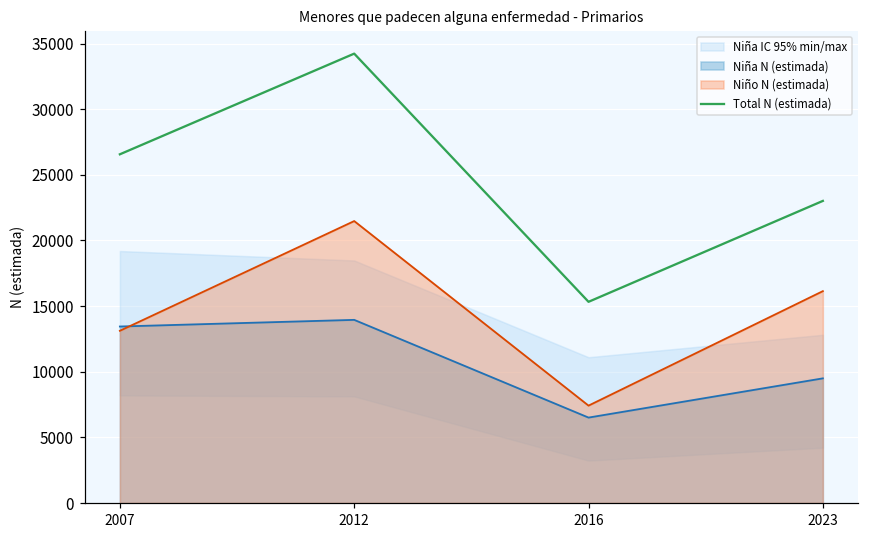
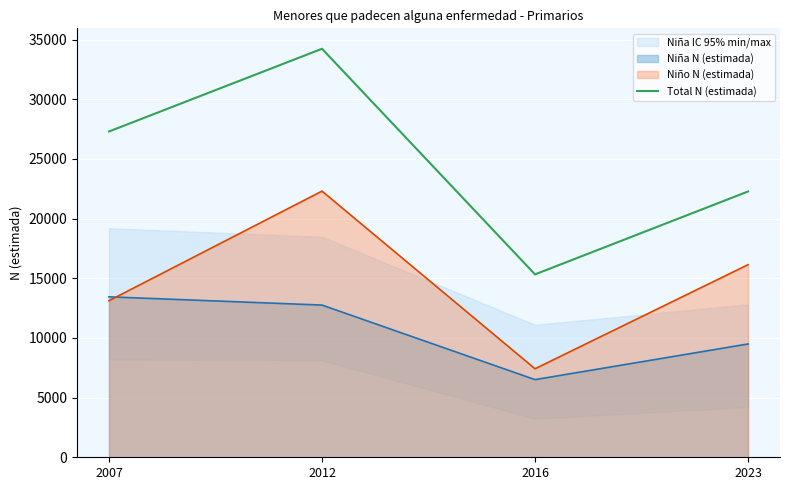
Total N (estimada), 2007: 26600 -> 27300
Niña N (estimada), 2012: 14000 -> 12800
Niño N (estimada), 2012: 21500 -> 22300
Total N (estimada), 2023: 23000 -> 22300
